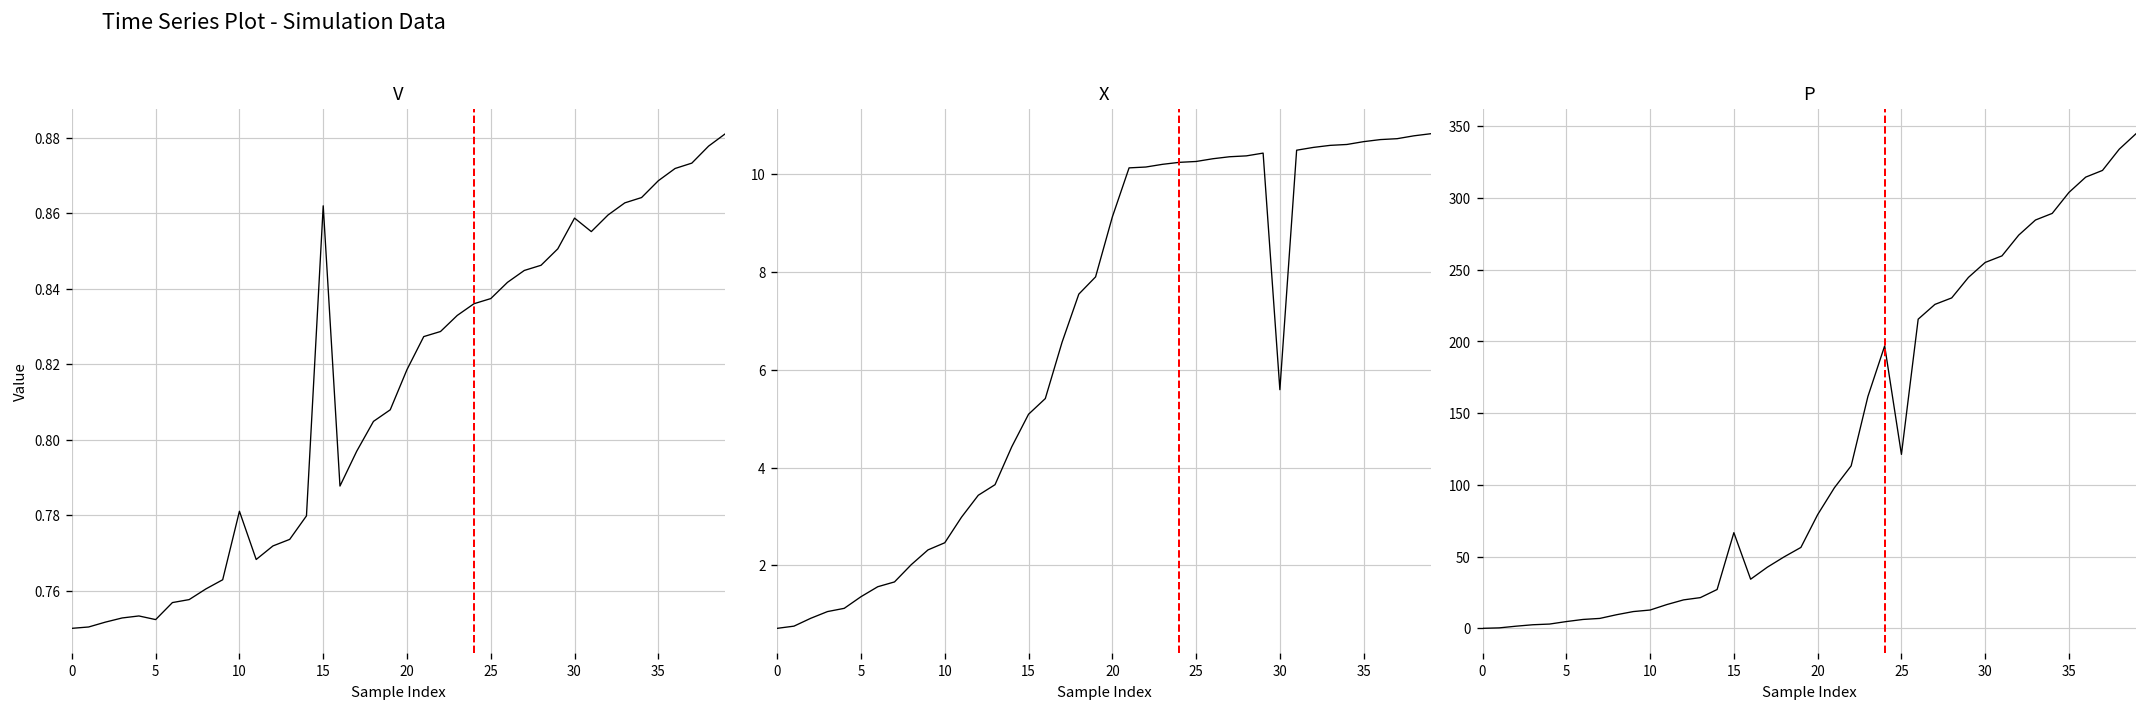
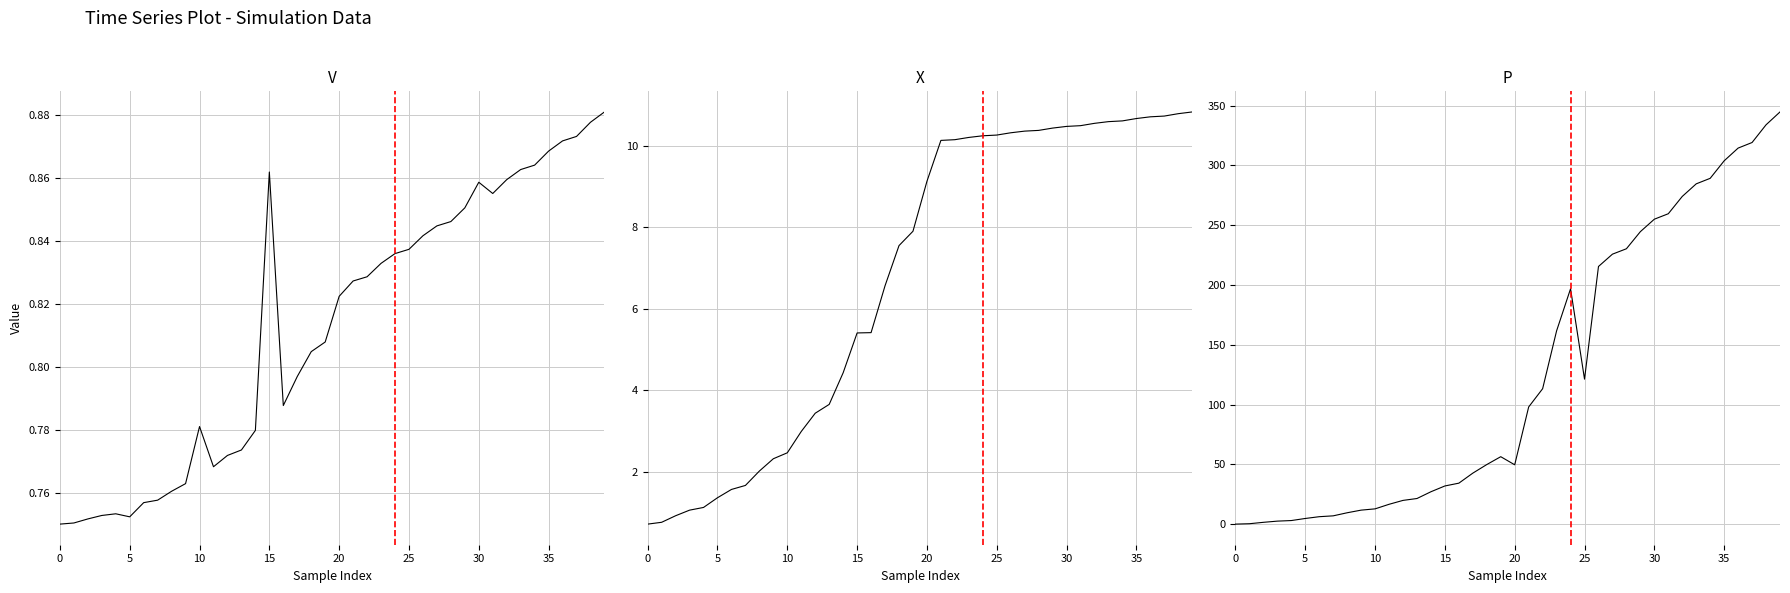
V, 20: 0.819 -> 0.822
X, 15: 5.1 -> 5.4
X, 30: 5.6 -> 10.5
P, 15: 67 -> 32
P, 20: 79 -> 50
